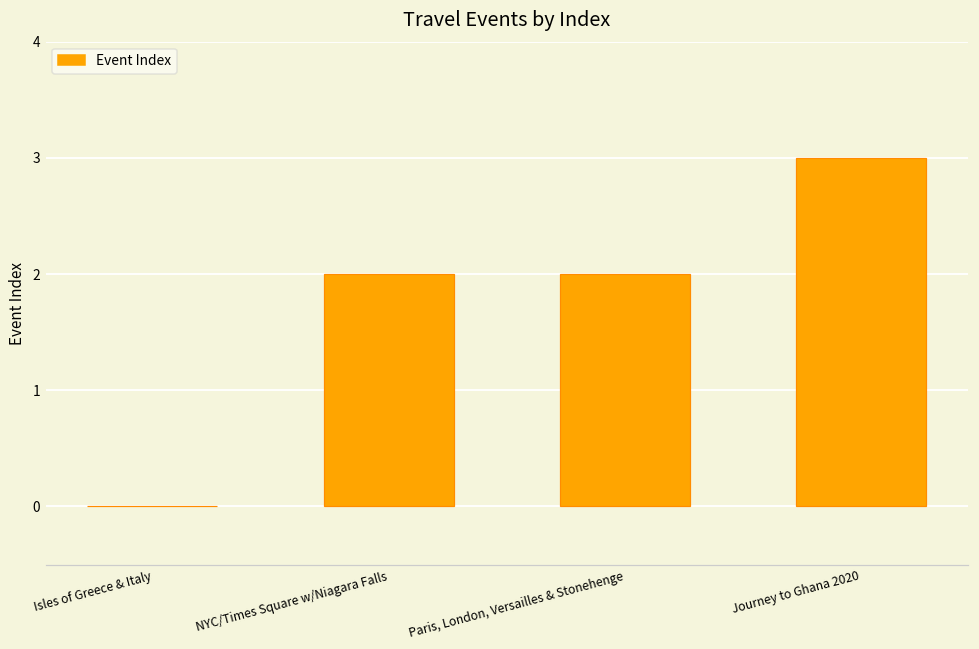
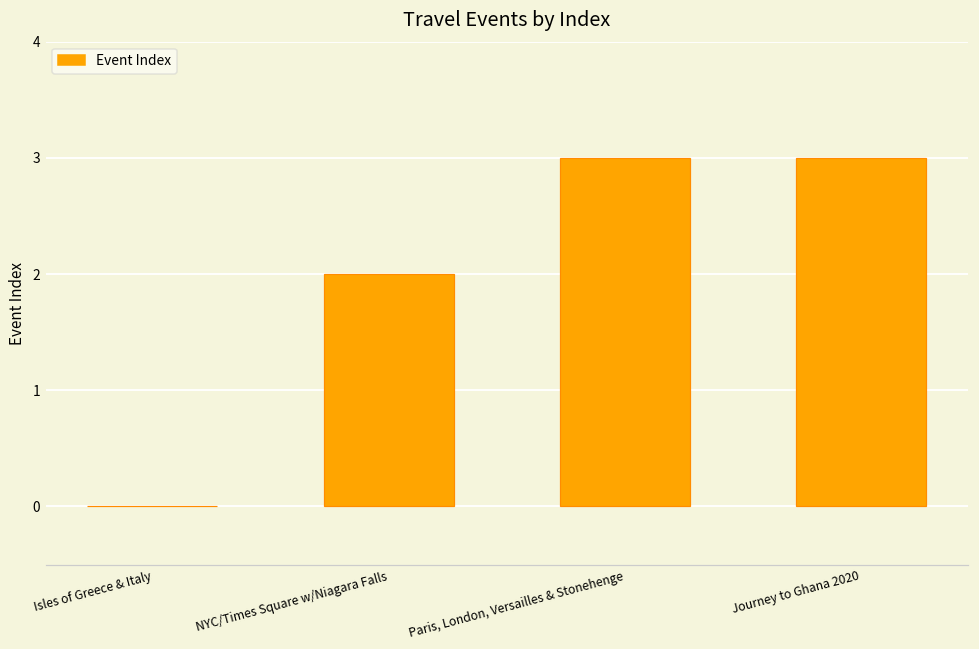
Paris, London, Versailles & Stonehenge: 2 -> 3
